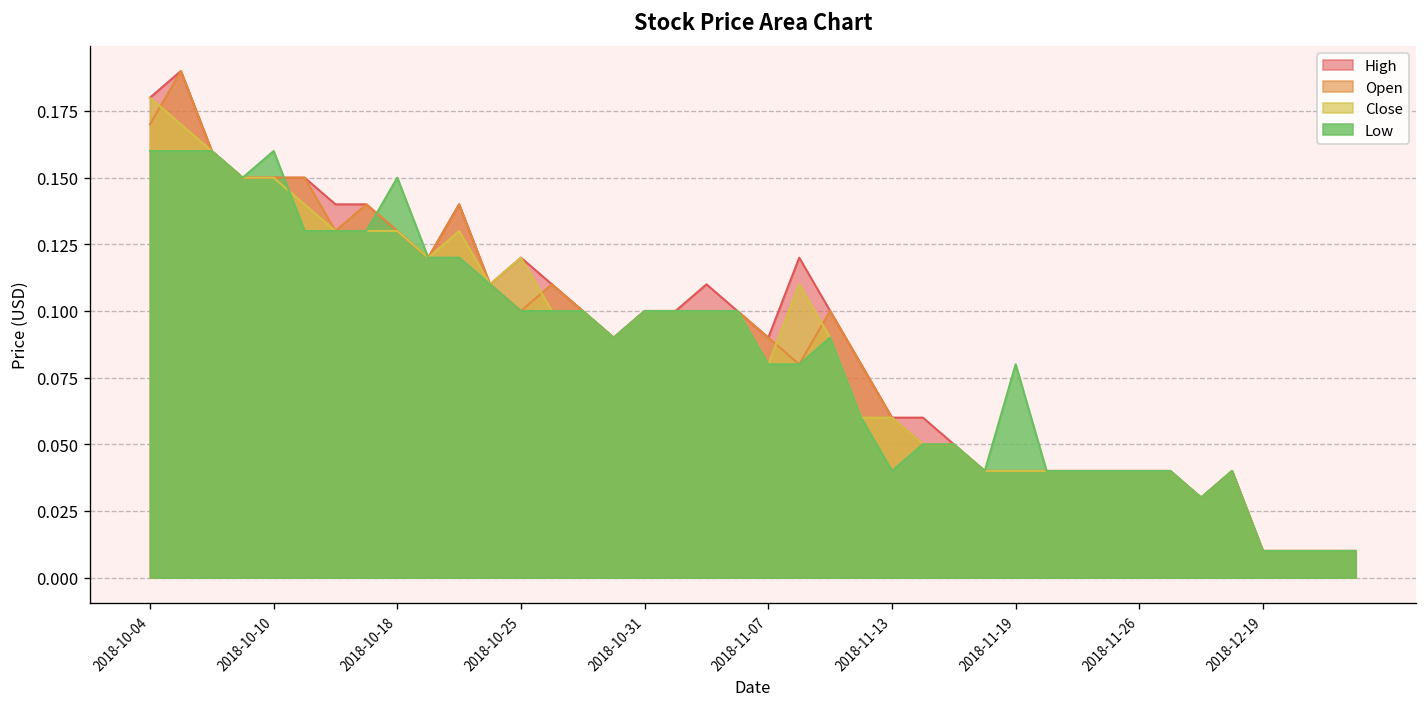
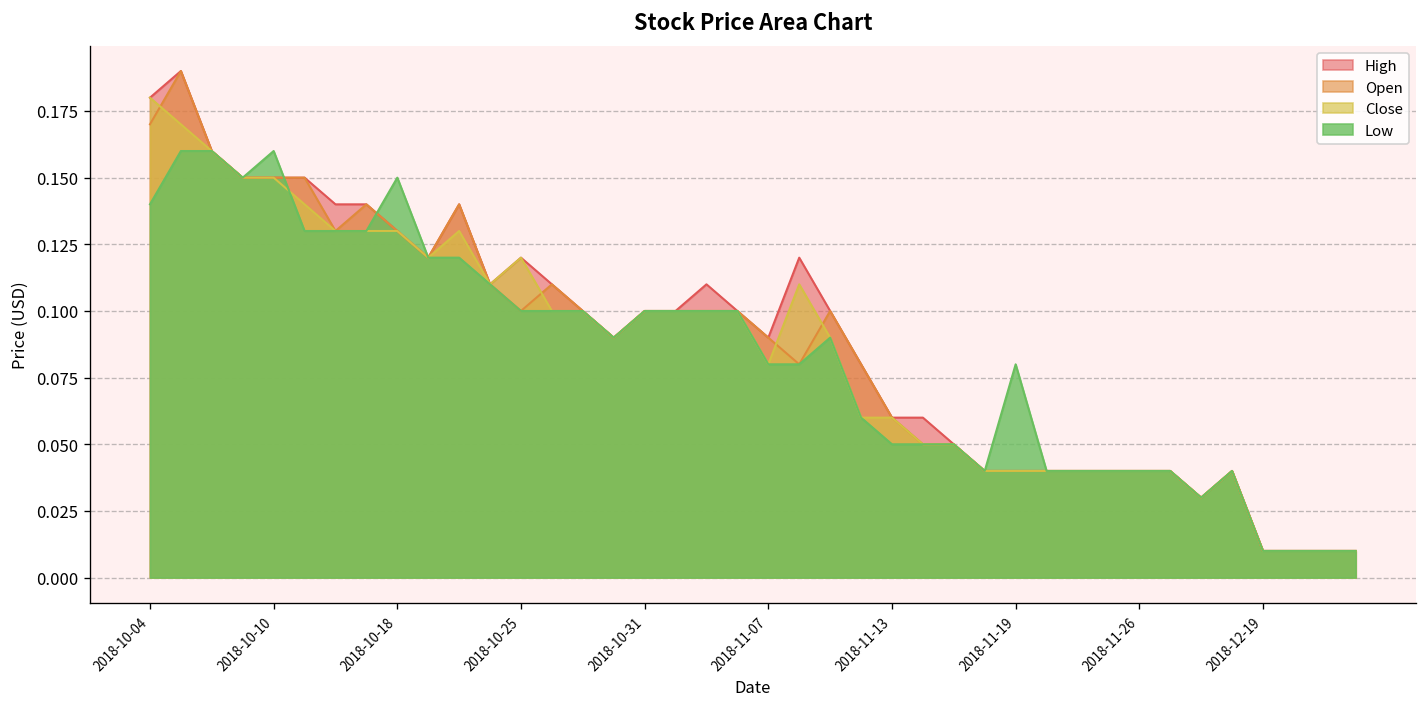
Low, 2018-10-04: 0.16 -> 0.14
Low, 2018-11-13: 0.04 -> 0.05
